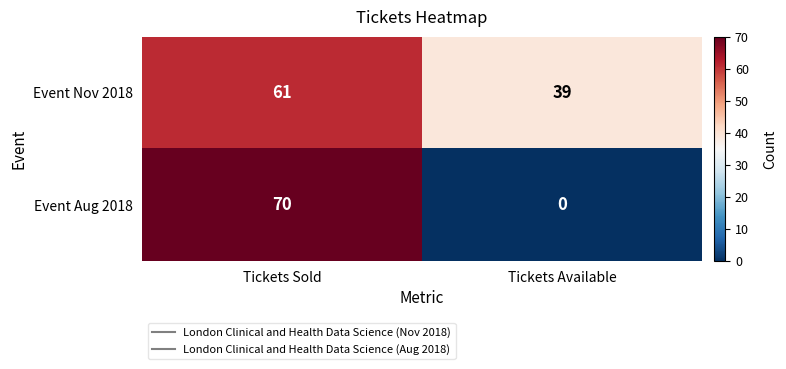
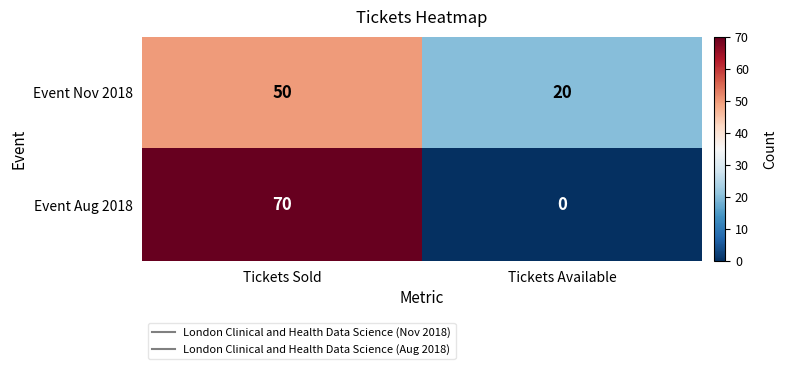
Event Nov 2018, Tickets Sold: 61 -> 50
Event Nov 2018, Tickets Available: 39 -> 20
